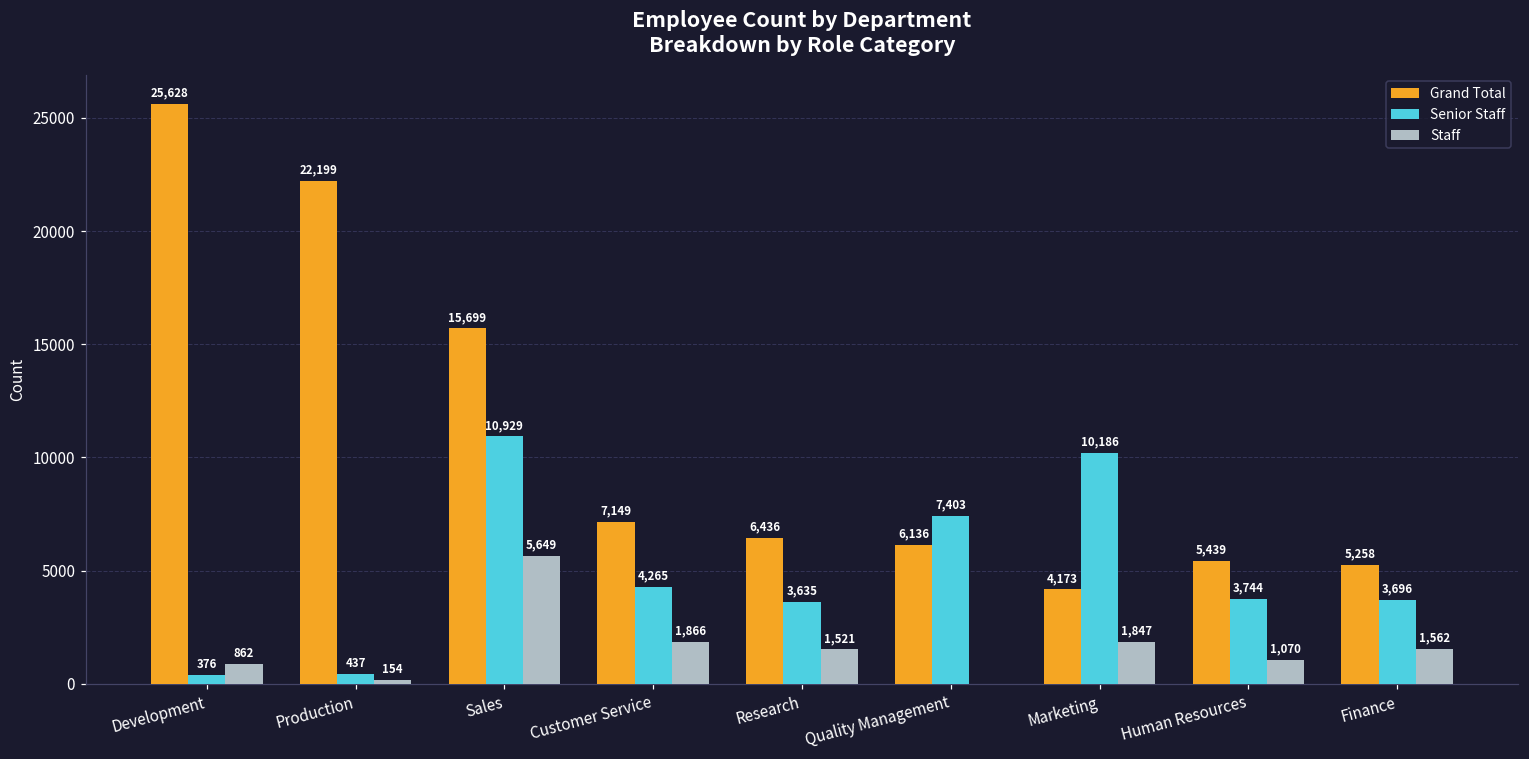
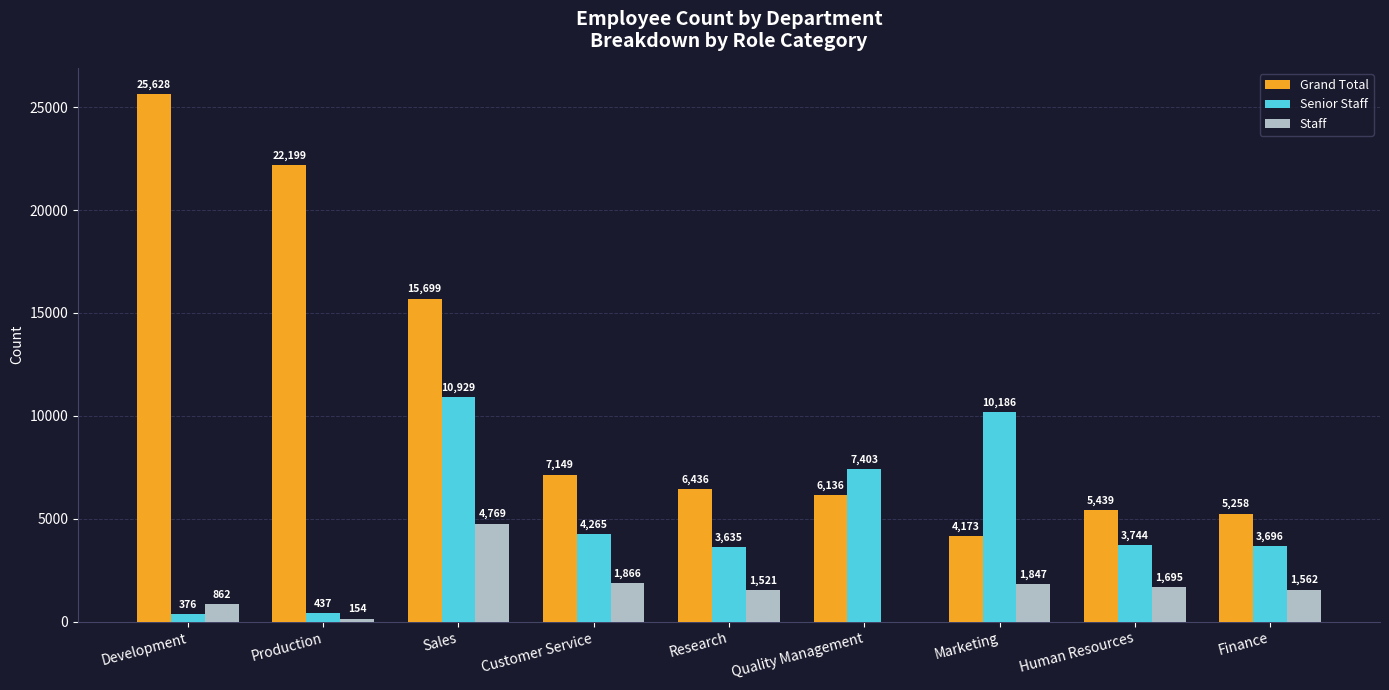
Staff, Sales: 5,649 -> 4,769
Staff, Human Resources: 1,070 -> 1,695
